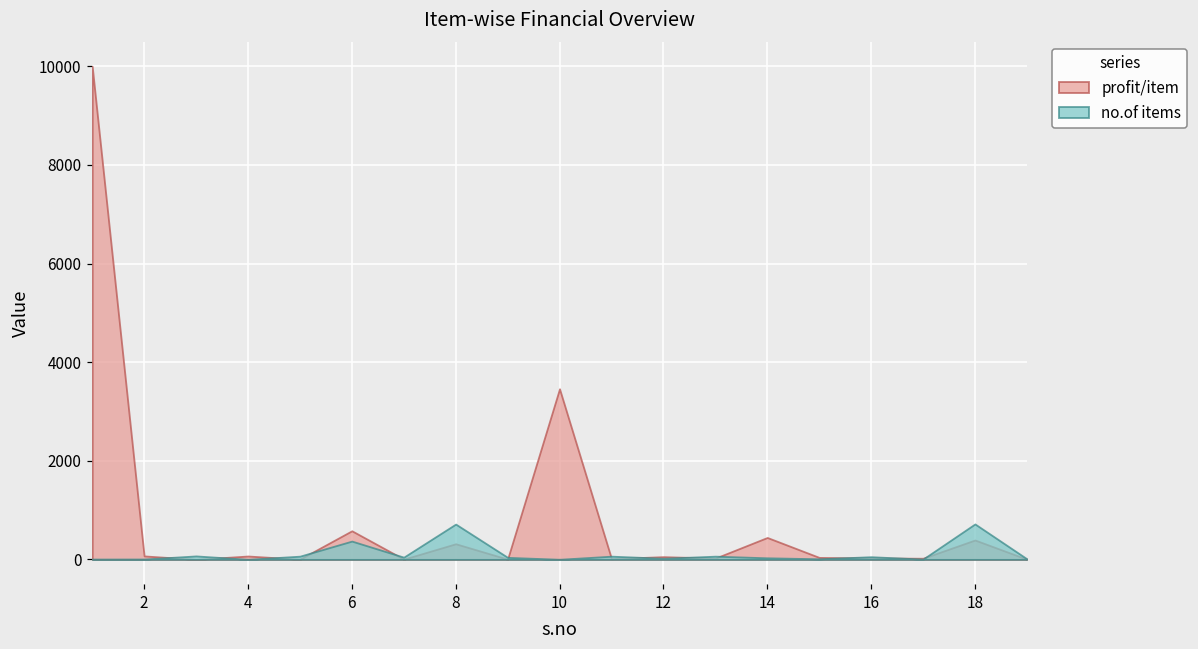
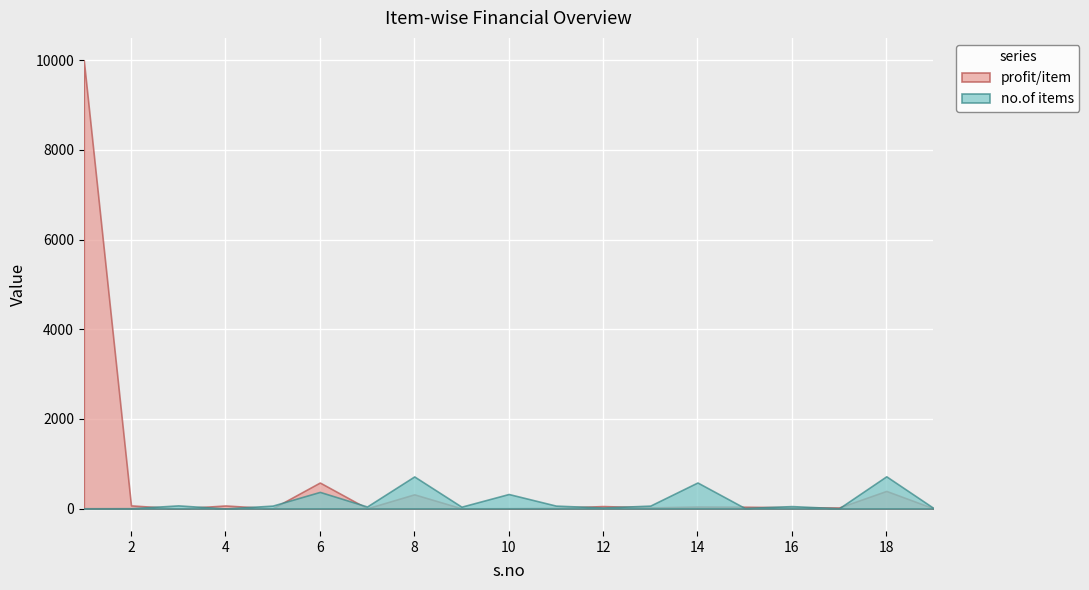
profit/item, 10: 3500 -> 0
no.of items, 10: 0 -> 300
profit/item, 14: 400 -> 0
no.of items, 14: 0 -> 600
